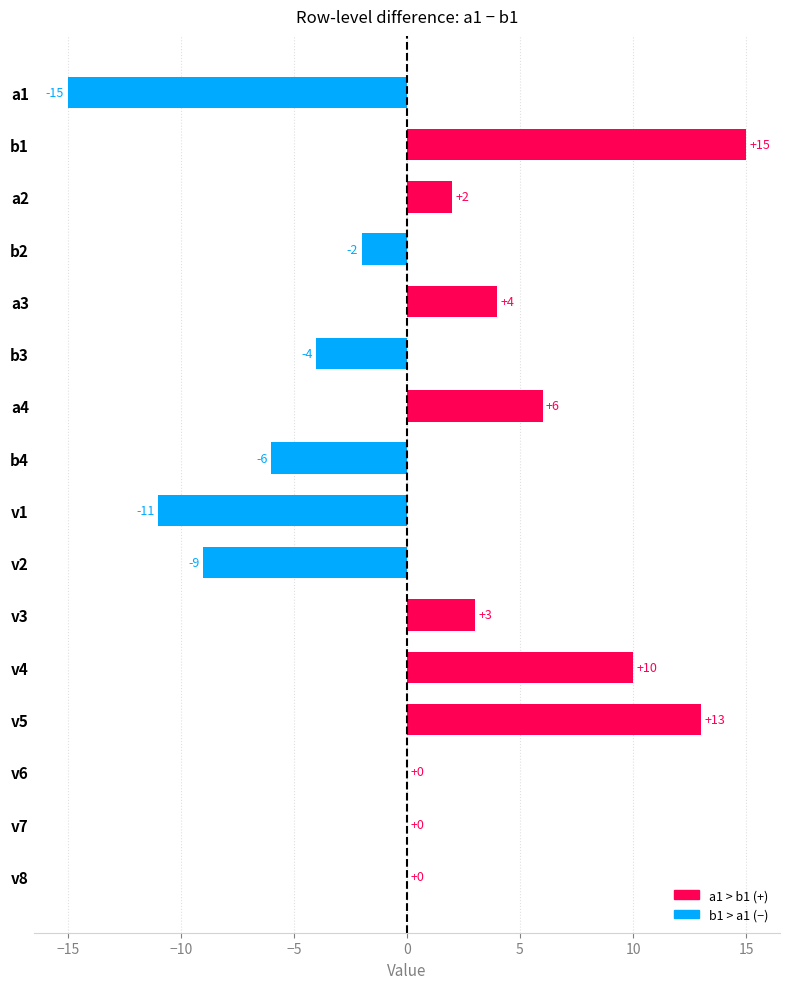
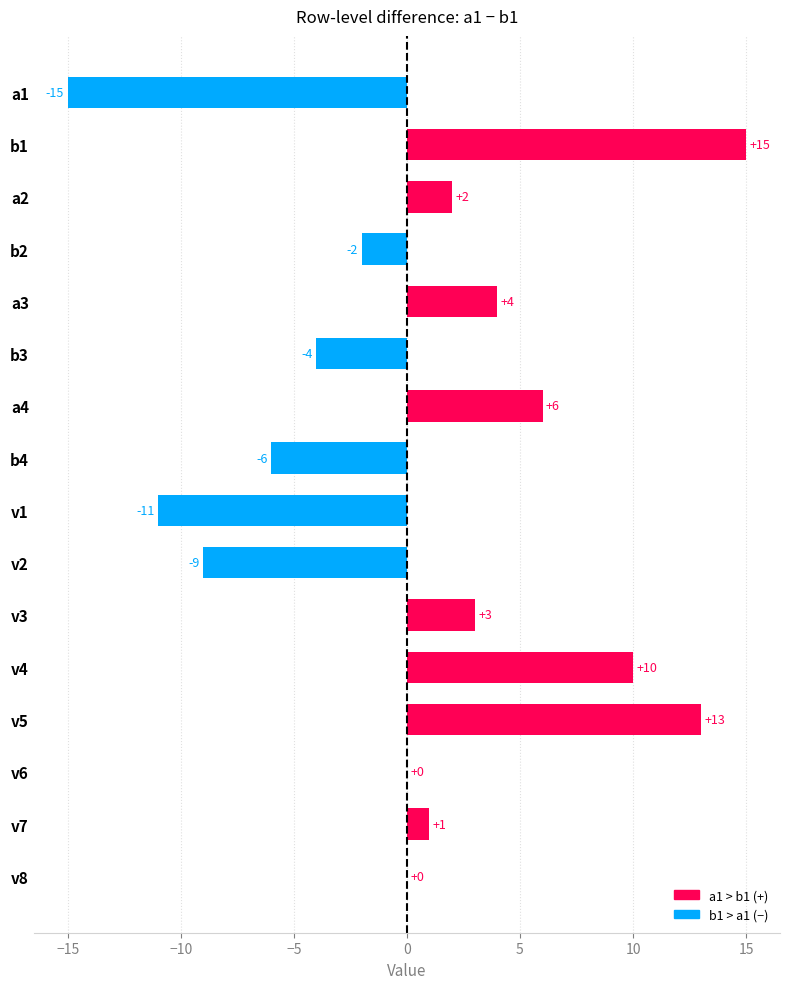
v7: +0 -> +1
